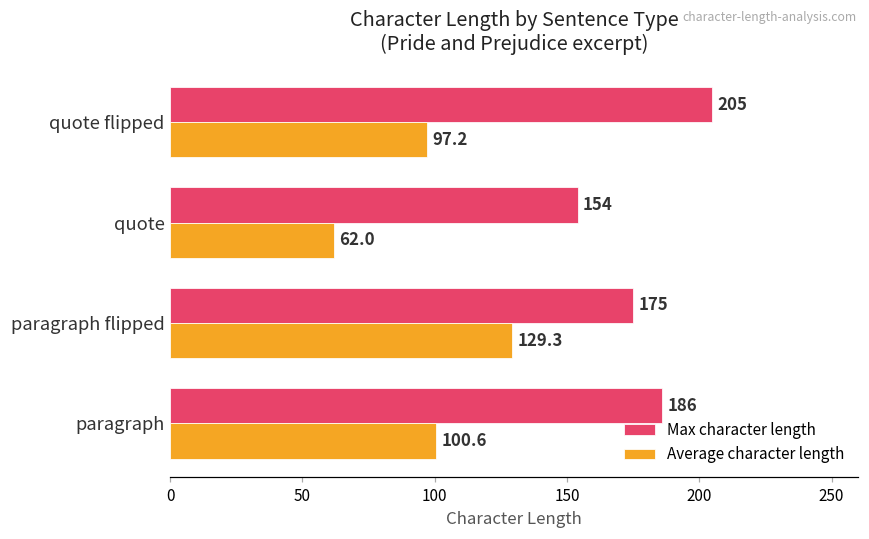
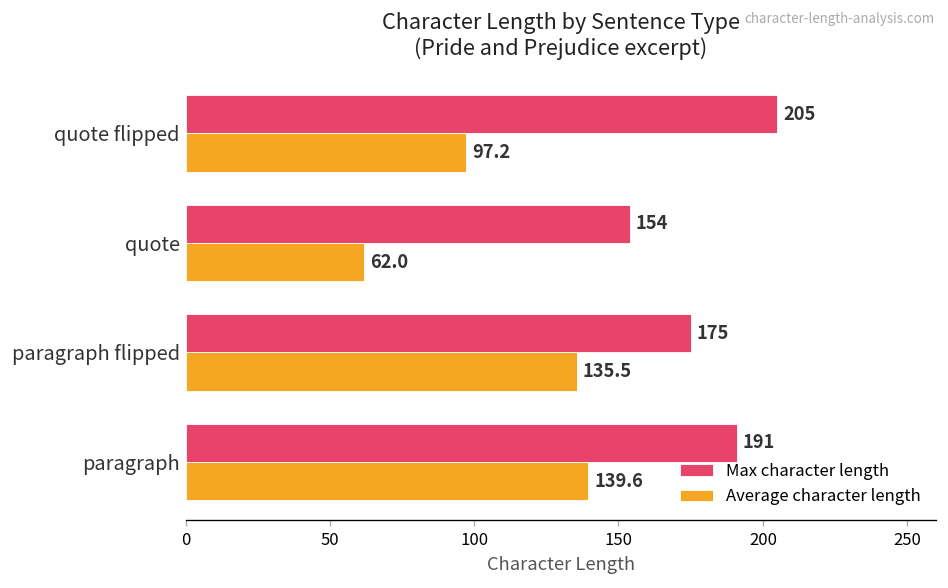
Average character length, paragraph flipped: 129.3 -> 135.5
Max character length, paragraph: 186 -> 191
Average character length, paragraph: 100.6 -> 139.6
